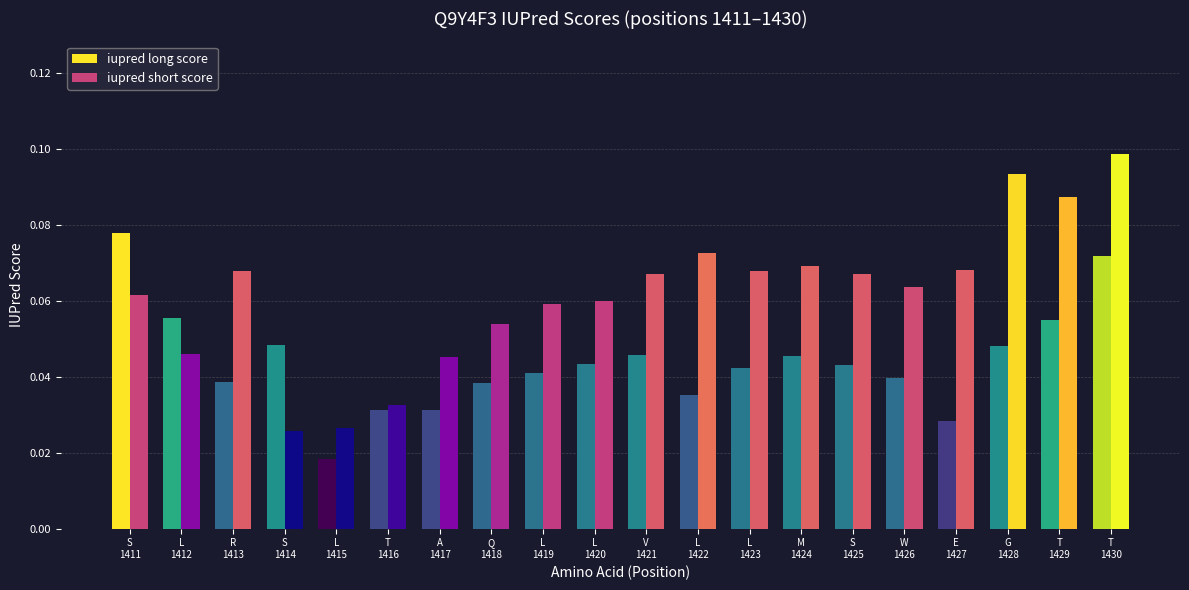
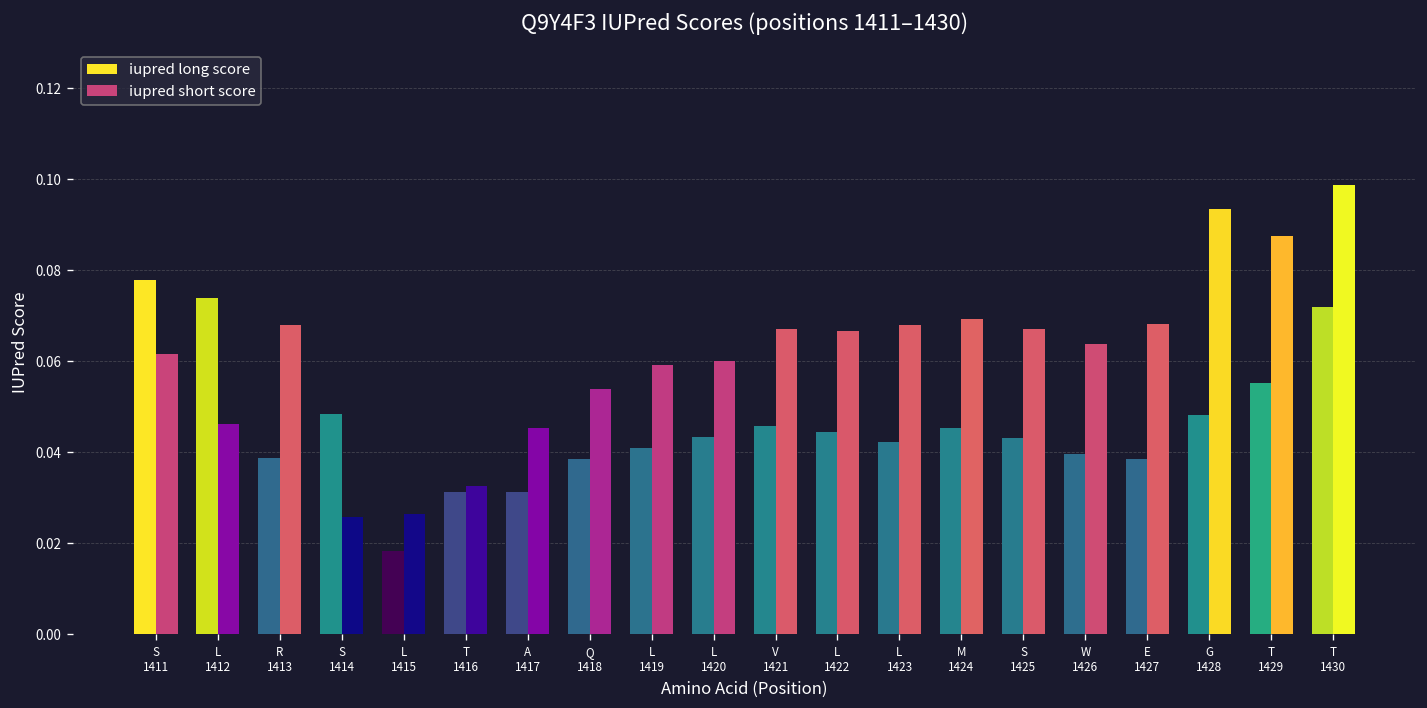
iupred long score, L 1412: 0.056 -> 0.074
iupred long score, L 1422: 0.035 -> 0.045
iupred short score, L 1422: 0.073 -> 0.067
iupred long score, E 1427: 0.028 -> 0.039
